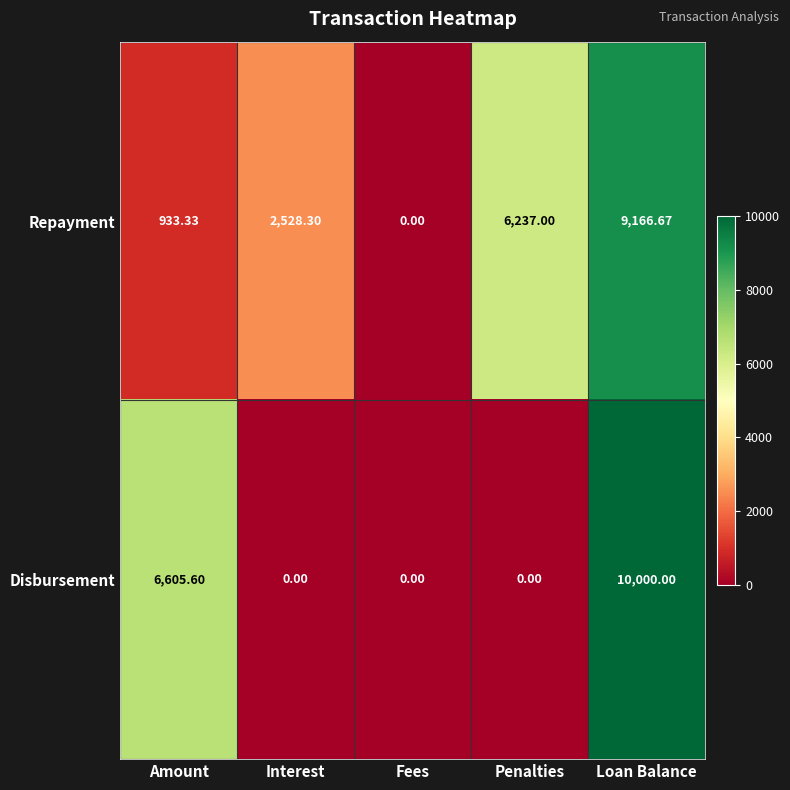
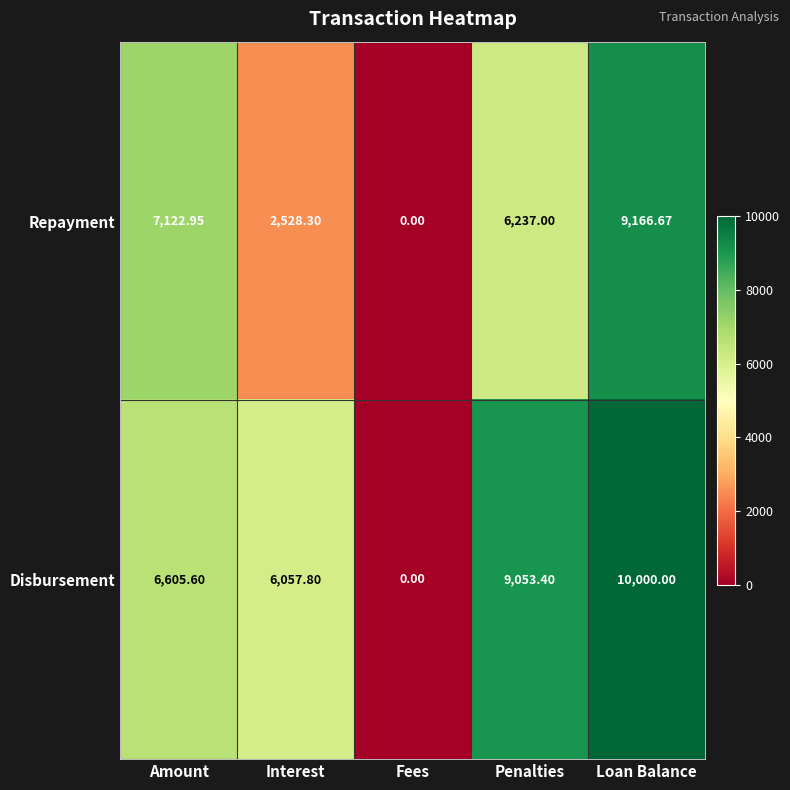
Repayment, Amount: 933.33 -> 7,122.95
Disbursement, Interest: 0.00 -> 6,057.80
Disbursement, Penalties: 0.00 -> 9,053.40
